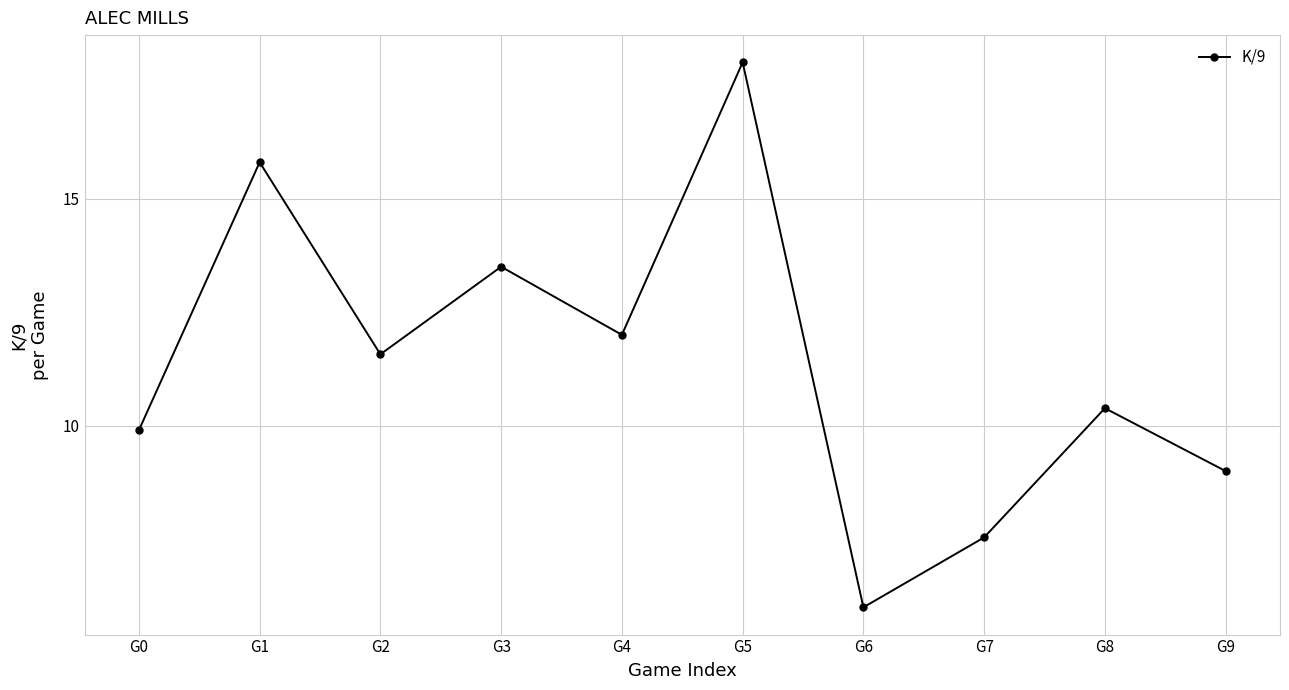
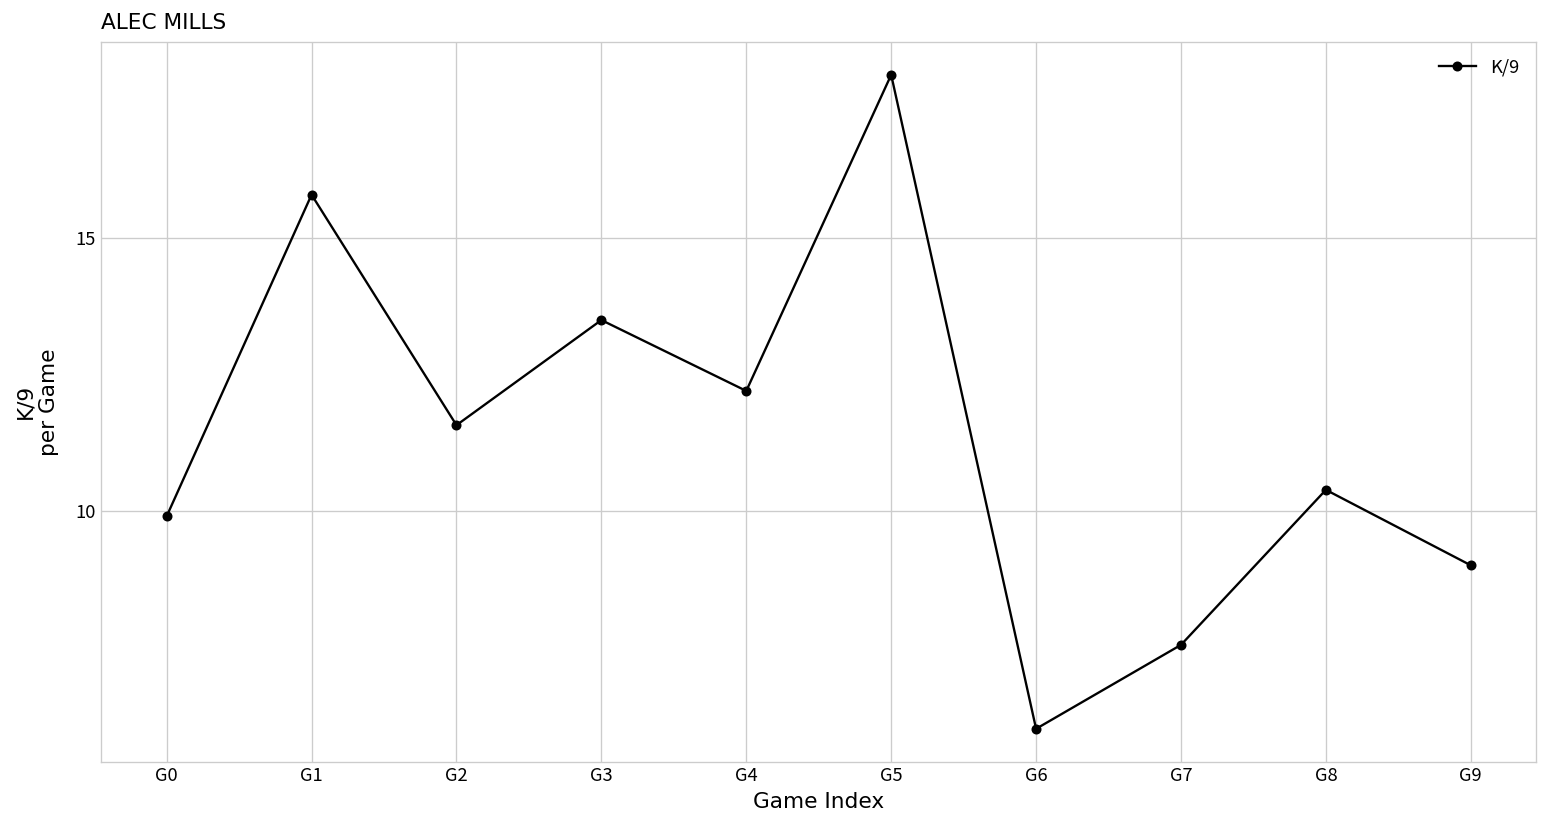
G4: 12.0 -> 12.2
